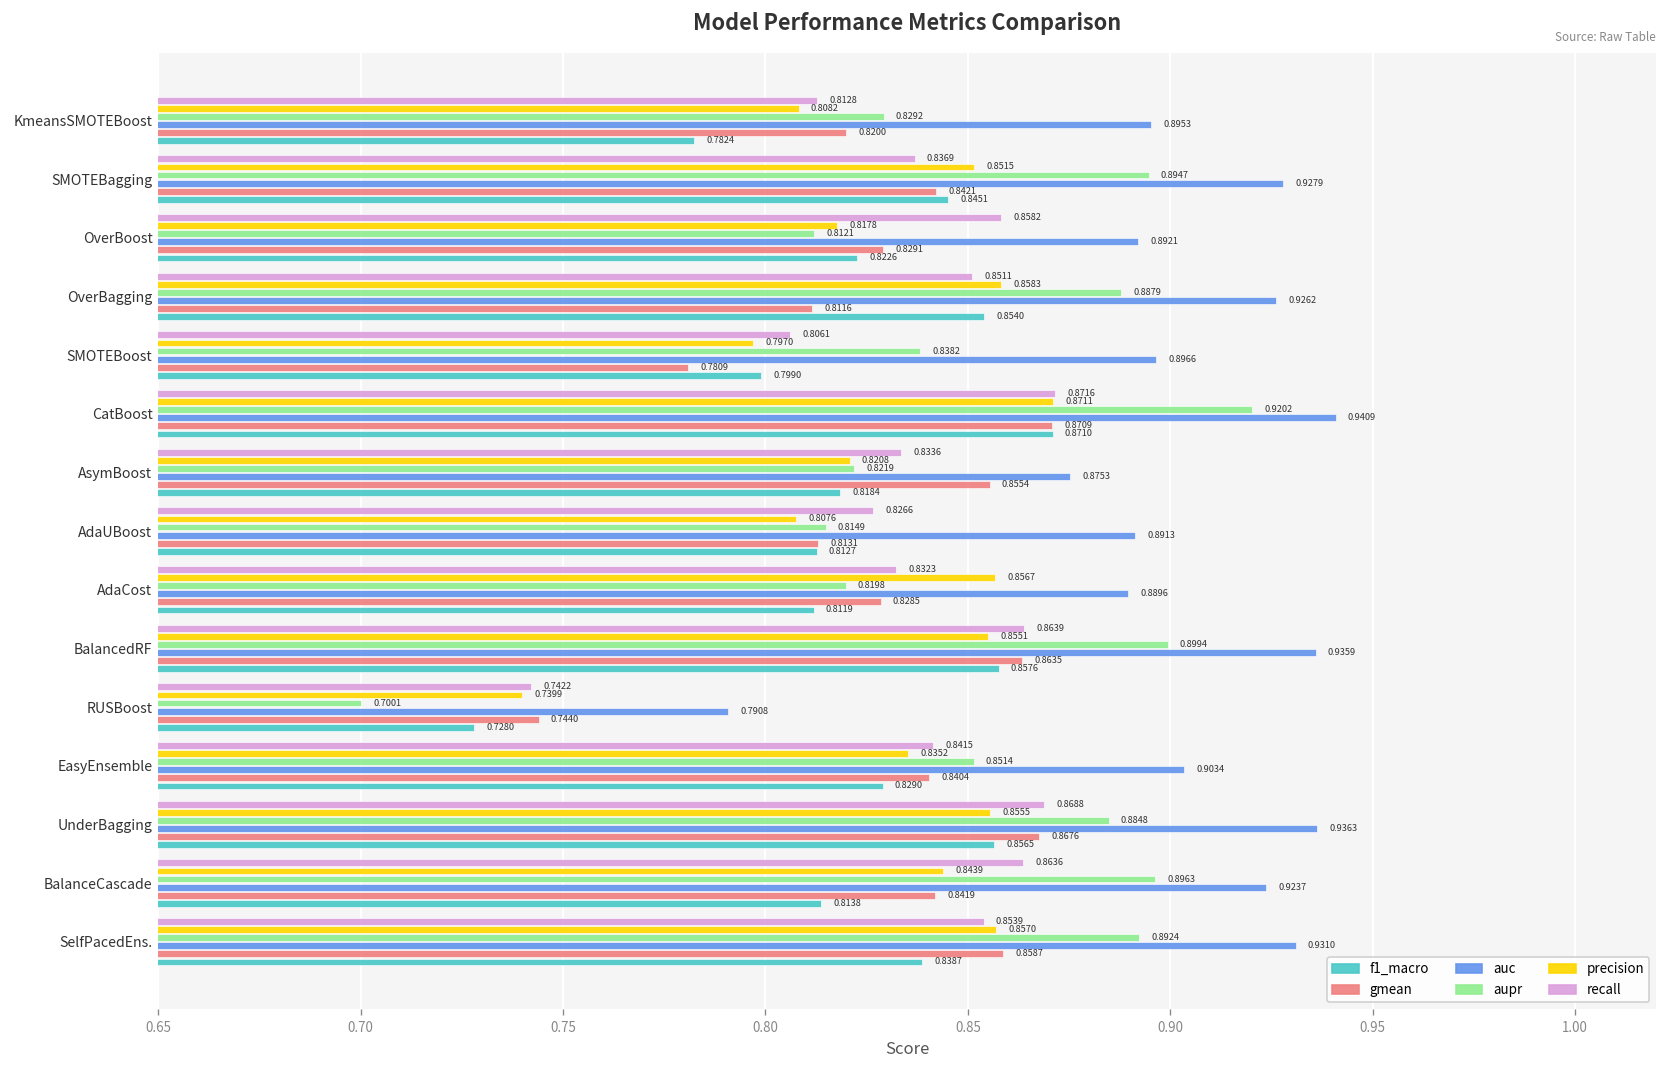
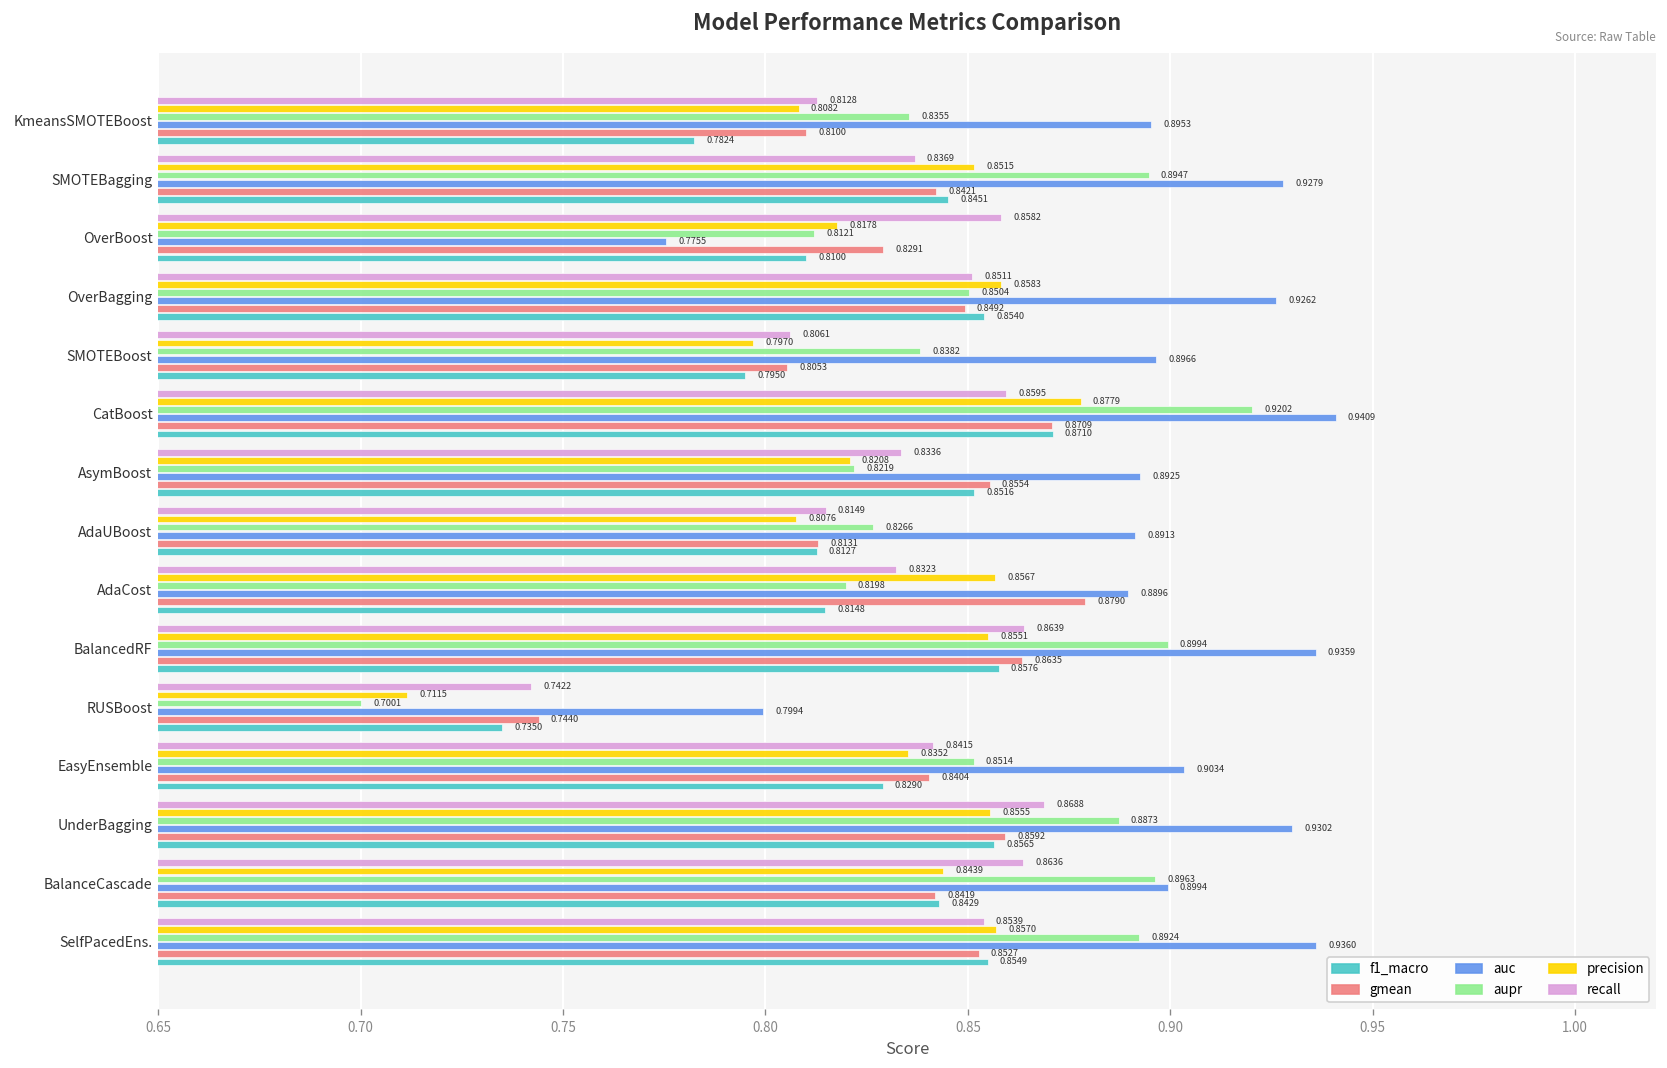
aupr, KmeansSMOTEBoost: 0.8292 -> 0.8355
gmean, KmeansSMOTEBoost: 0.8200 -> 0.8100
auc, OverBoost: 0.8921 -> 0.7755
f1_macro, OverBoost: 0.8226 -> 0.8100
aupr, OverBagging: 0.8879 -> 0.8504
gmean, OverBagging: 0.8116 -> 0.8492
gmean, SMOTEBoost: 0.7809 -> 0.8053
f1_macro, SMOTEBoost: 0.7990 -> 0.7950
recall, CatBoost: 0.8716 -> 0.8595
precision, CatBoost: 0.8711 -> 0.8779
auc, AsymBoost: 0.8753 -> 0.8925
f1_macro, AsymBoost: 0.8184 -> 0.8516
recall, AdaUBoost: 0.8266 -> 0.8149
aupr, AdaUBoost: 0.8149 -> 0.8266
gmean, AdaCost: 0.8285 -> 0.8790
f1_macro, AdaCost: 0.8119 -> 0.8148
precision, RUSBoost: 0.7399 -> 0.7115
auc, RUSBoost: 0.7908 -> 0.7994
f1_macro, RUSBoost: 0.7280 -> 0.7350
aupr, UnderBagging: 0.8848 -> 0.8873
auc, UnderBagging: 0.9363 -> 0.9302
gmean, UnderBagging: 0.8676 -> 0.8592
auc, BalanceCascade: 0.9237 -> 0.8994
f1_macro, BalanceCascade: 0.8138 -> 0.8429
auc, SelfPacedEns.: 0.9310 -> 0.9360
gmean, SelfPacedEns.: 0.8587 -> 0.8527
f1_macro, SelfPacedEns.: 0.8387 -> 0.8549
